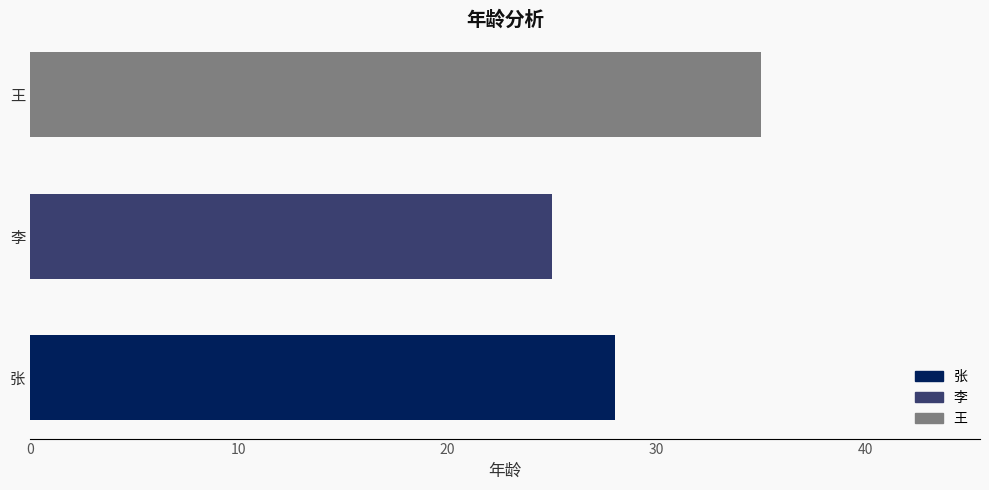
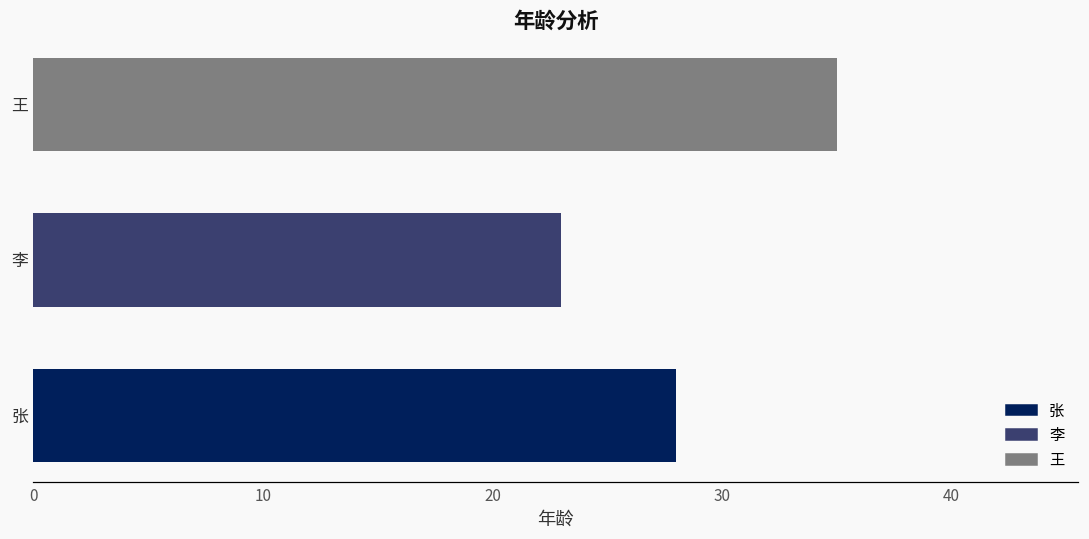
李: 25 -> 23
